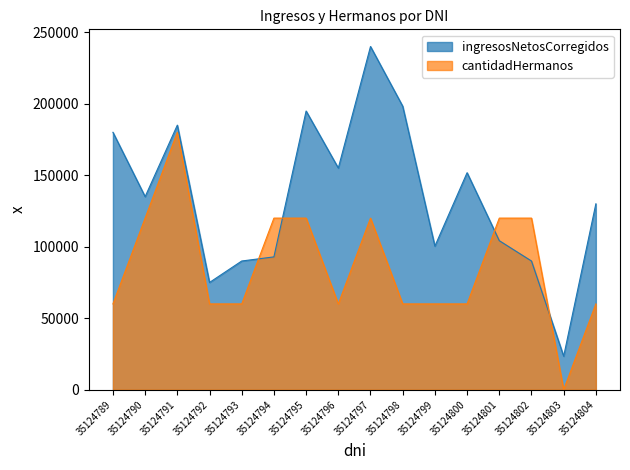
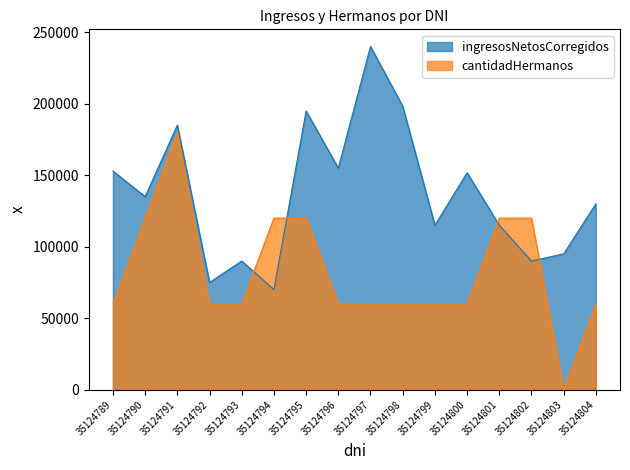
ingresosNetosCorregidos, 35124789: 180000 -> 153000
ingresosNetosCorregidos, 35124794: 93000 -> 70000
cantidadHermanos, 35124797: 120000 -> 60000
ingresosNetosCorregidos, 35124799: 100000 -> 115000
ingresosNetosCorregidos, 35124801: 104000 -> 115000
ingresosNetosCorregidos, 35124803: 23000 -> 95000
